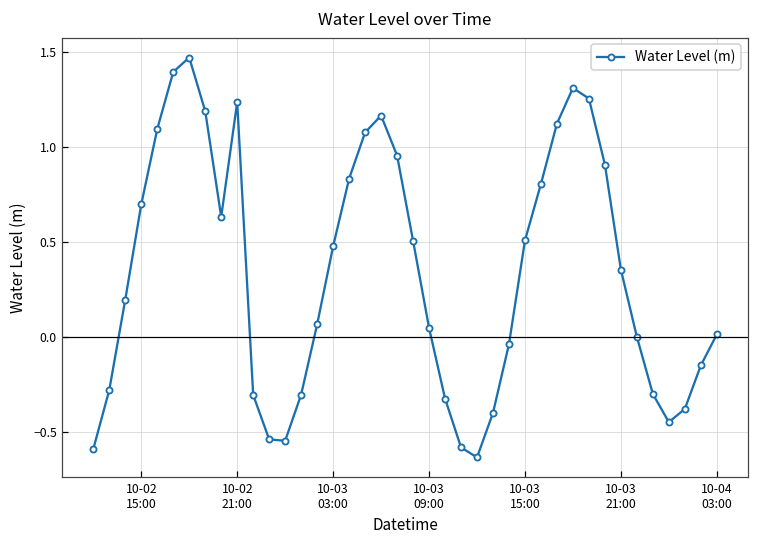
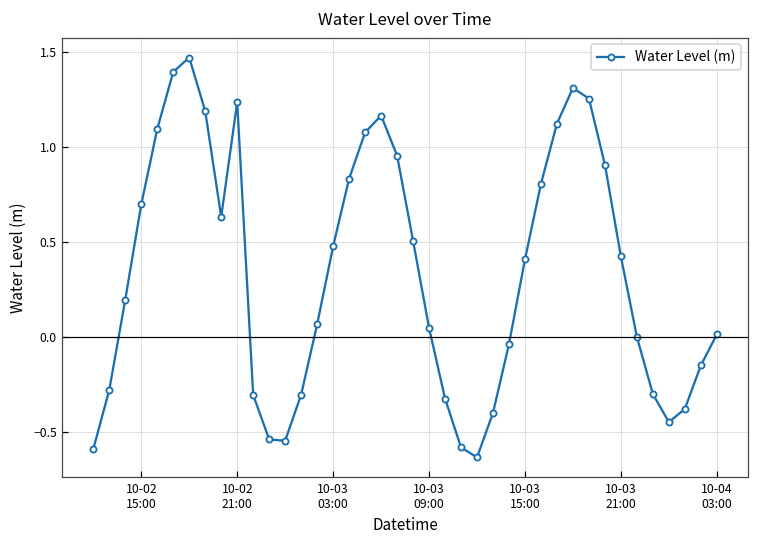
10-03 15:00: 0.51 -> 0.41
10-03 21:00: 0.35 -> 0.42
